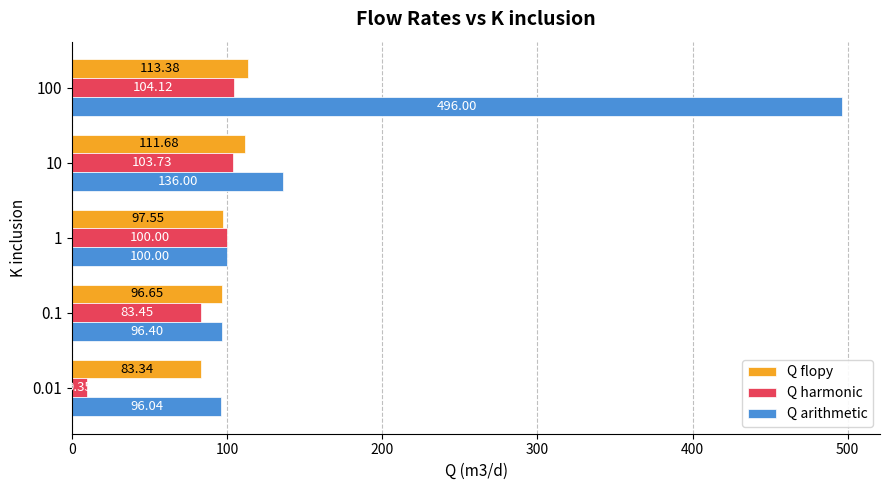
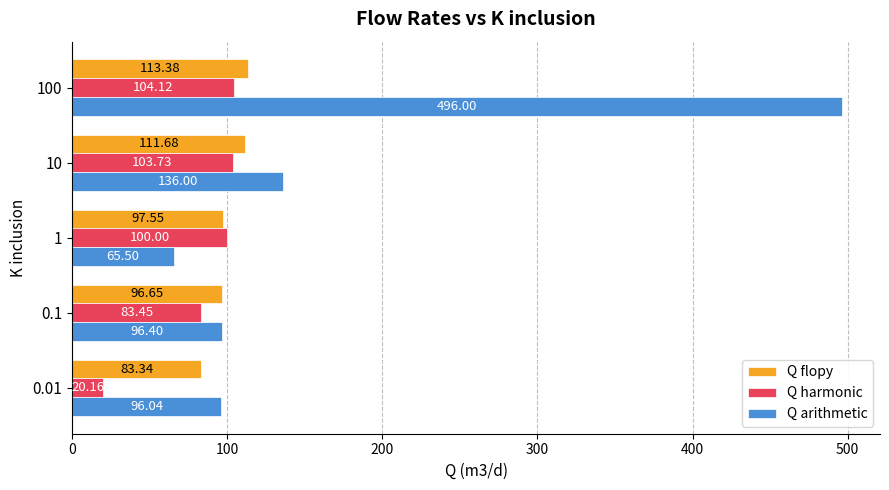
Q arithmetic, 1: 100.00 -> 65.50
Q harmonic, 0.01: 9.35 -> 20.16
